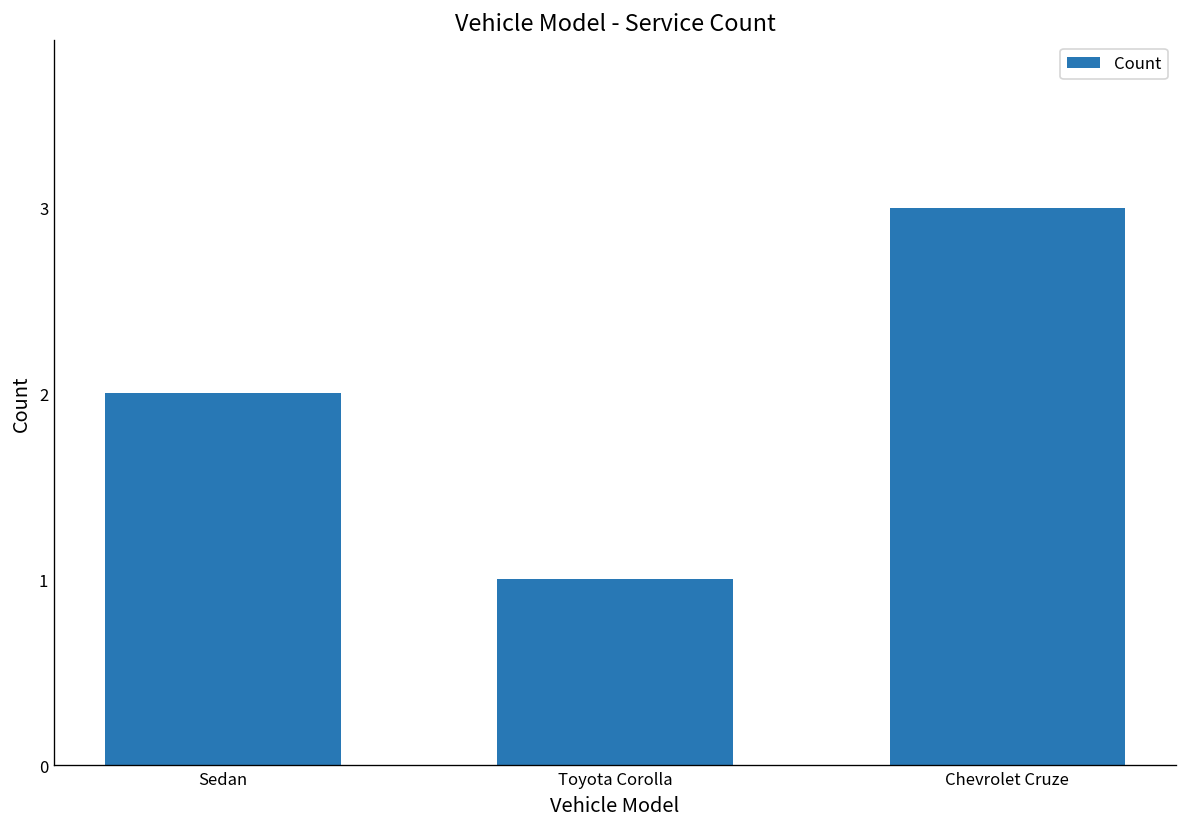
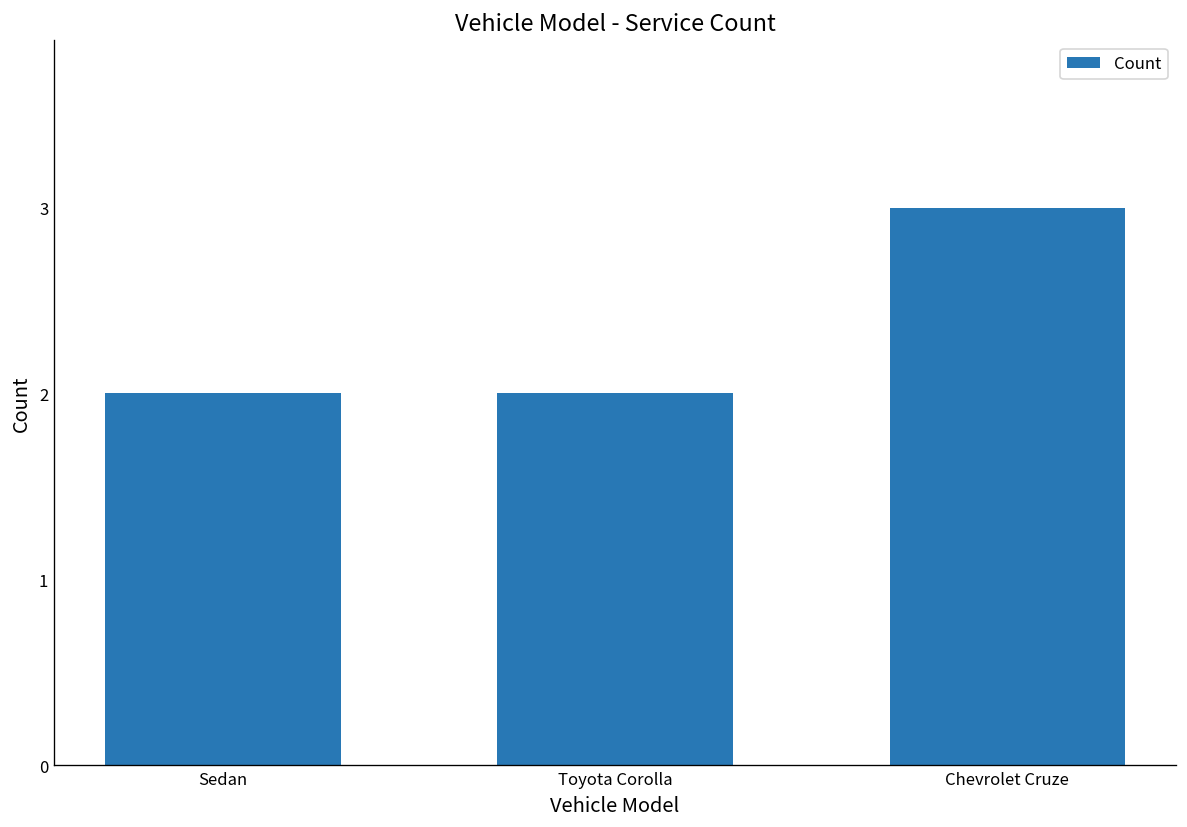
Toyota Corolla: 1 -> 2
